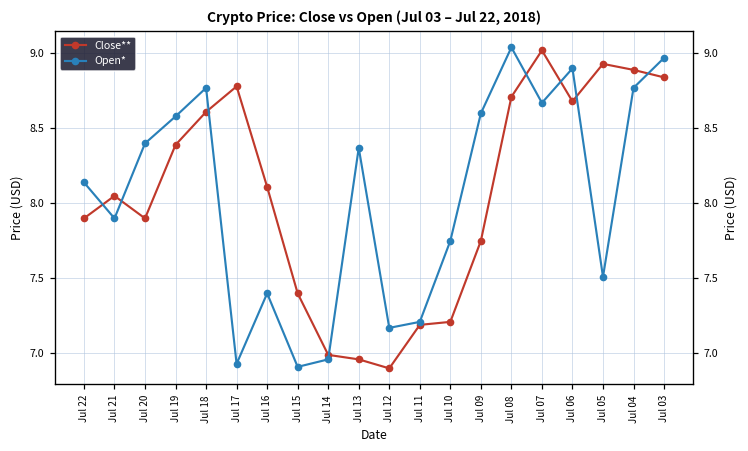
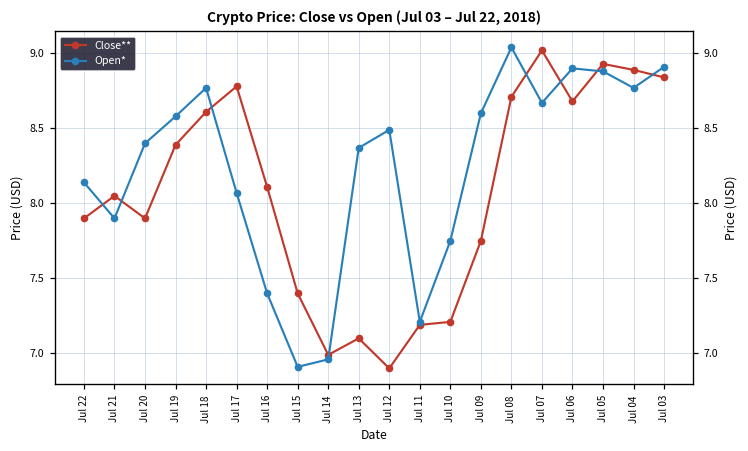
Open*, Jul 17: 6.93 -> 8.07
Close**, Jul 13: 6.96 -> 7.10
Open*, Jul 12: 7.17 -> 8.49
Open*, Jul 05: 7.51 -> 8.88
Open*, Jul 03: 8.97 -> 8.91
